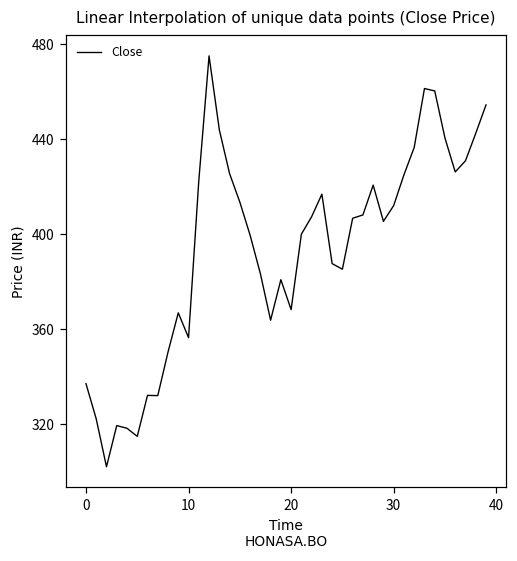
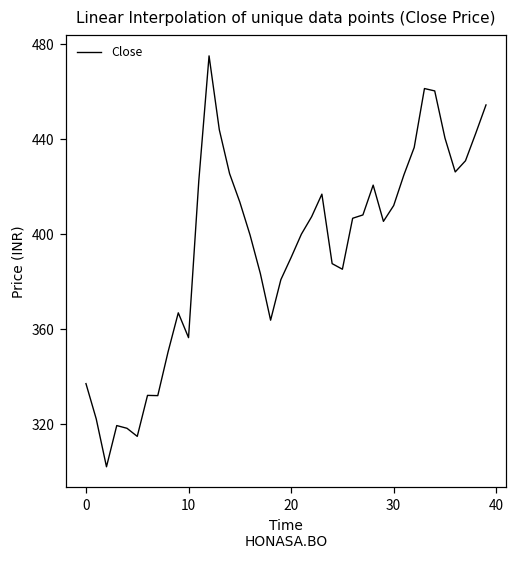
20: 368 -> 390
